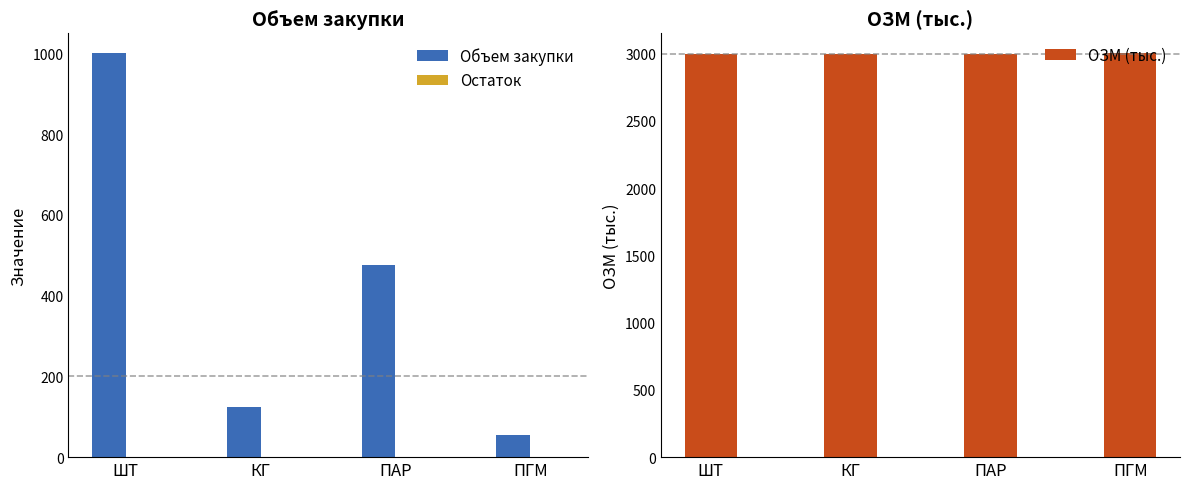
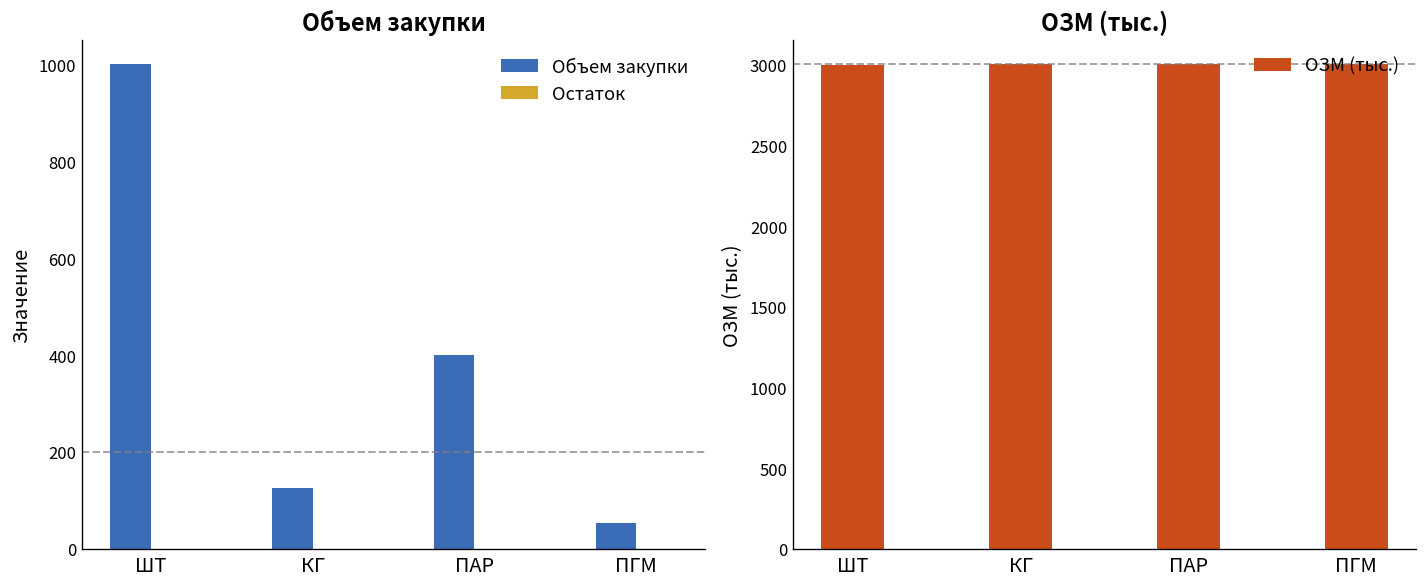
Объем закупки, Объем закупки, ПАР: 480 -> 400
